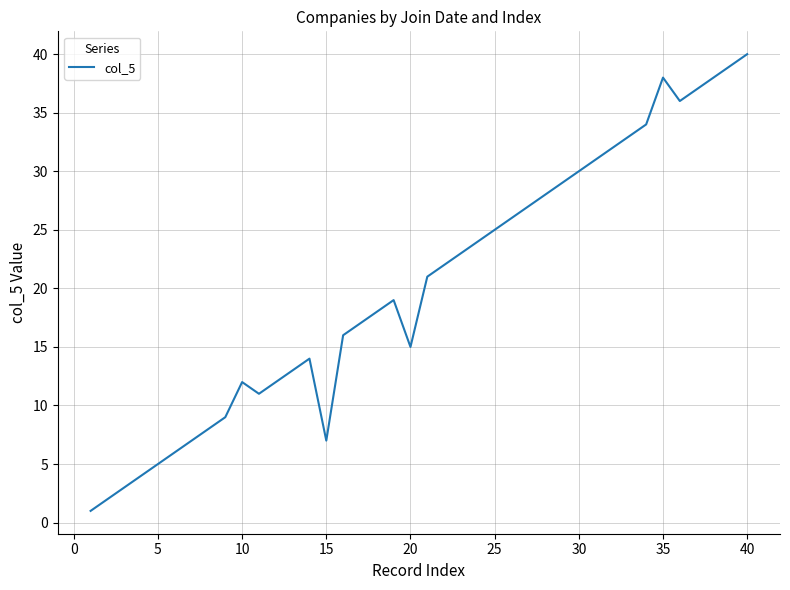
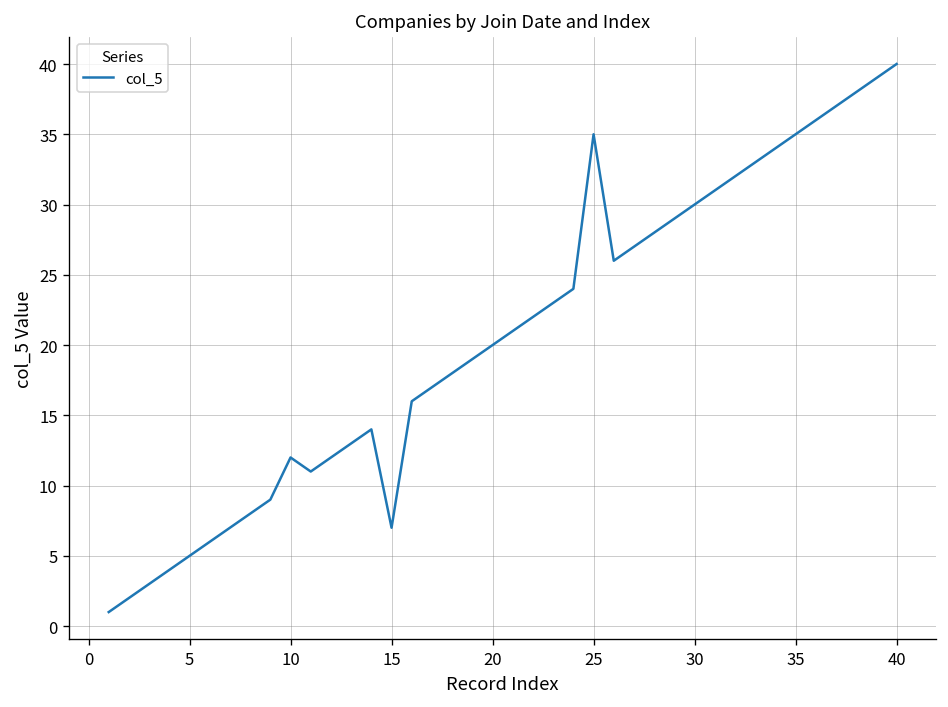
20: 15 -> 20
25: 25 -> 35
35: 38 -> 35
